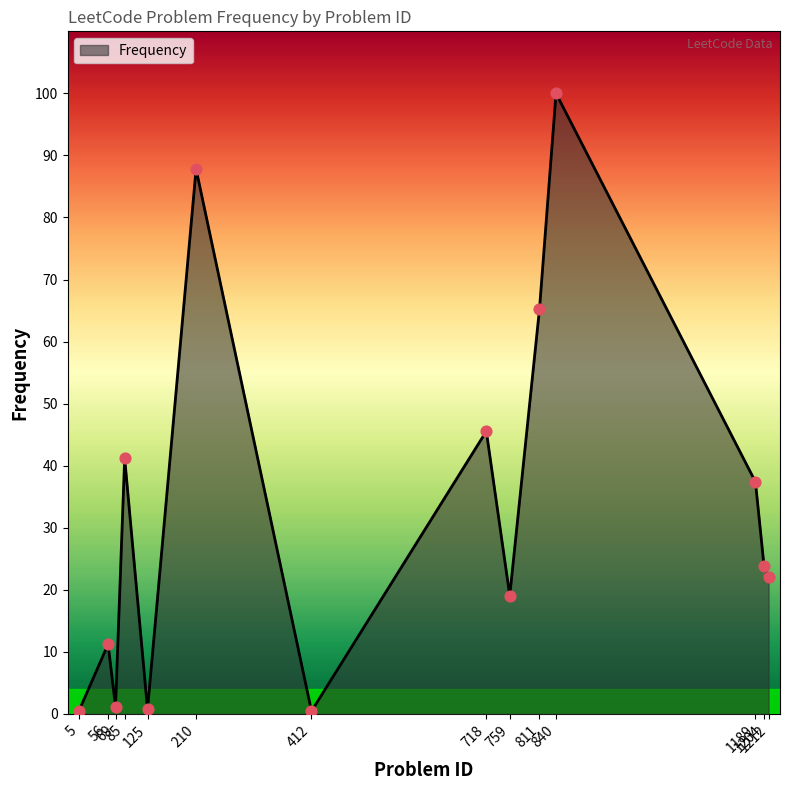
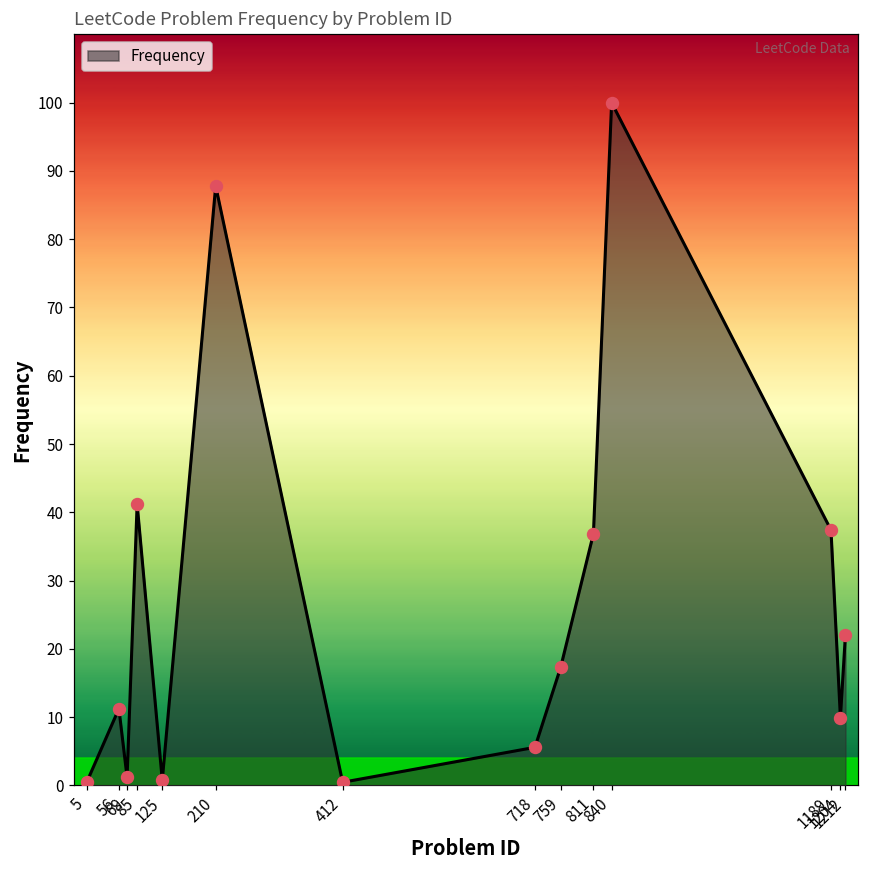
718: 46 -> 6
759: 19 -> 17
811: 65 -> 37
1204: 24 -> 10
